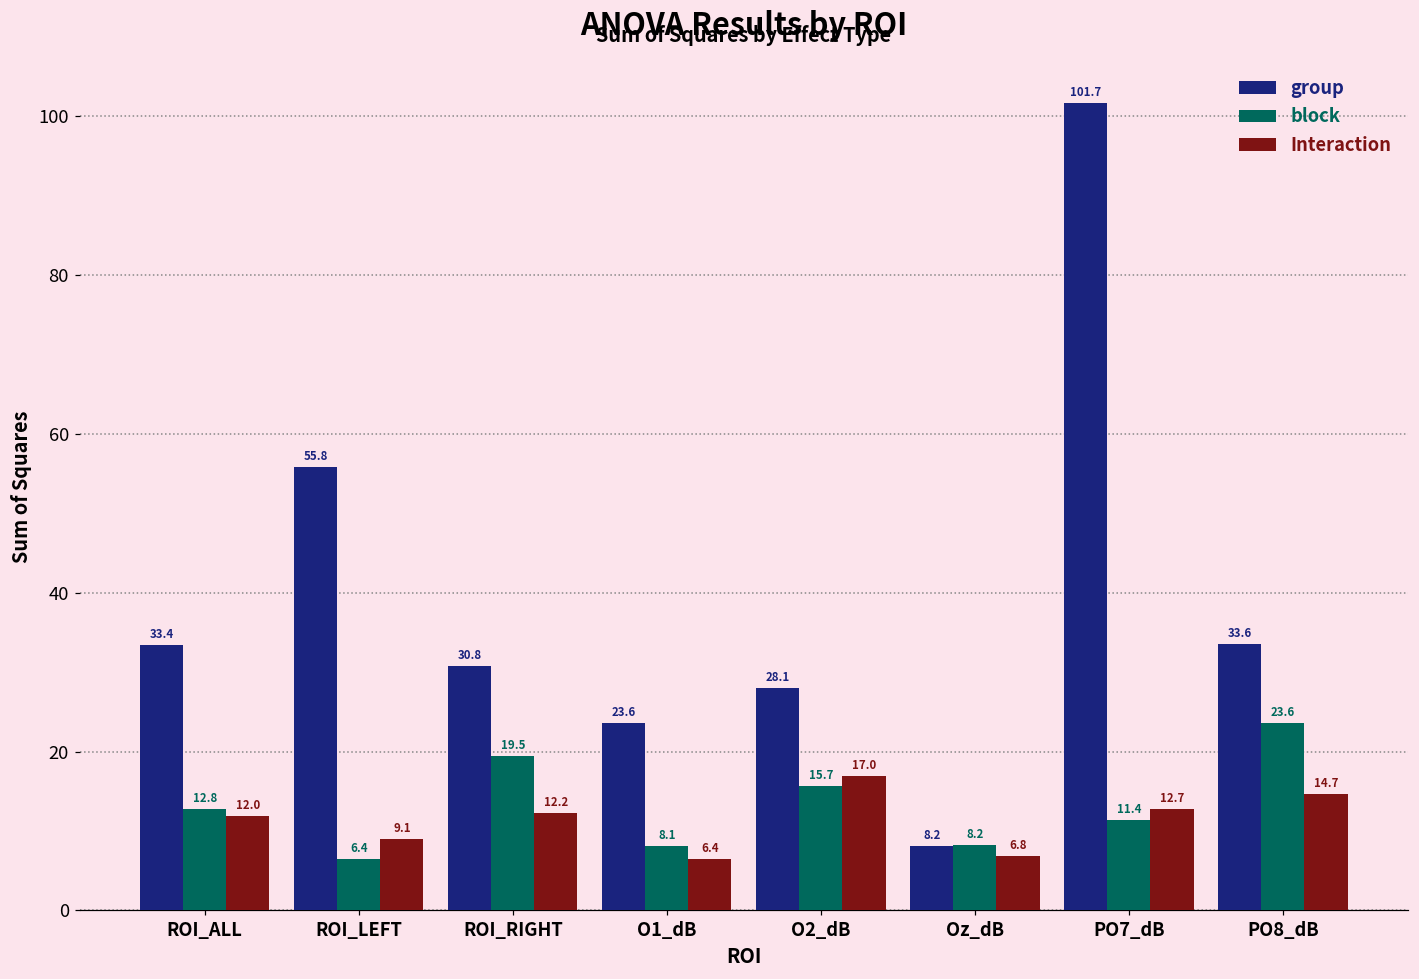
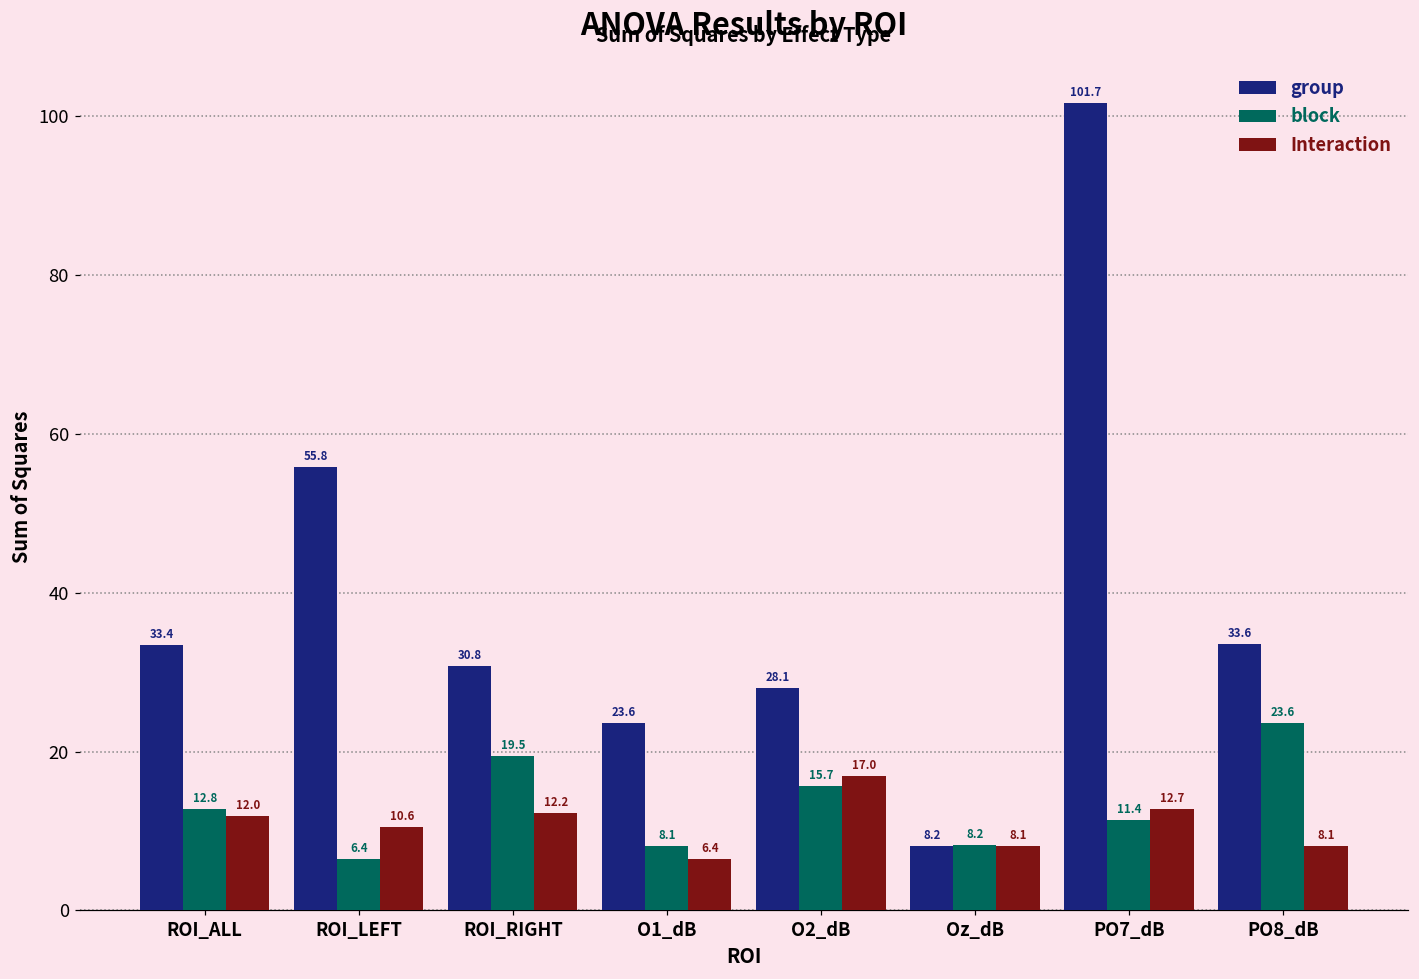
Interaction, ROI_LEFT: 9.1 -> 10.6
Interaction, Oz_dB: 6.8 -> 8.1
Interaction, PO8_dB: 14.7 -> 8.1
